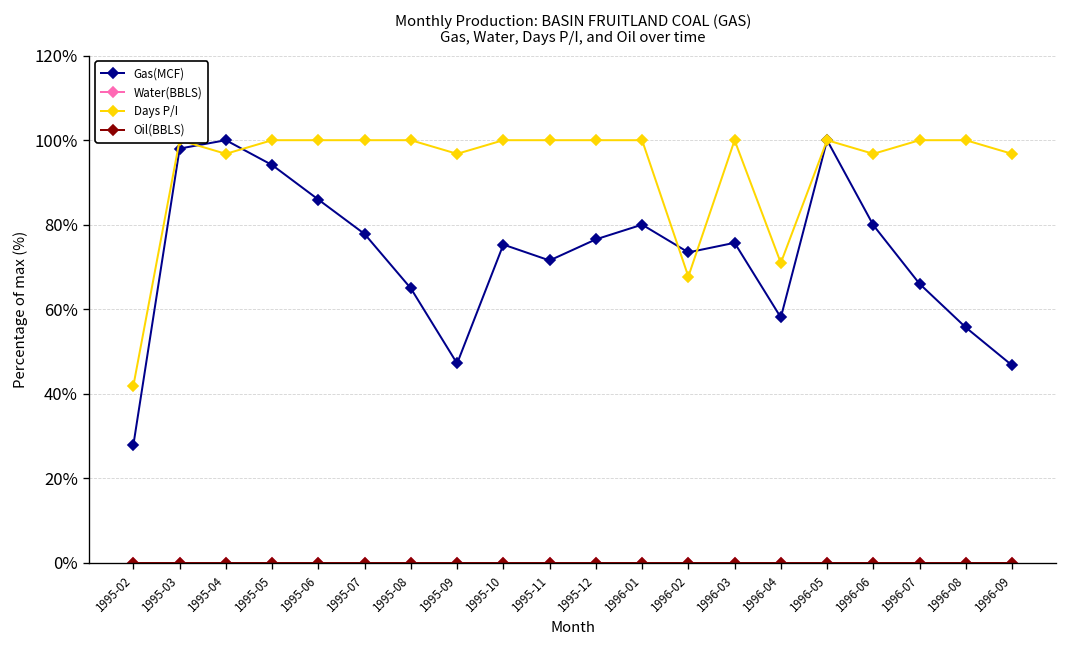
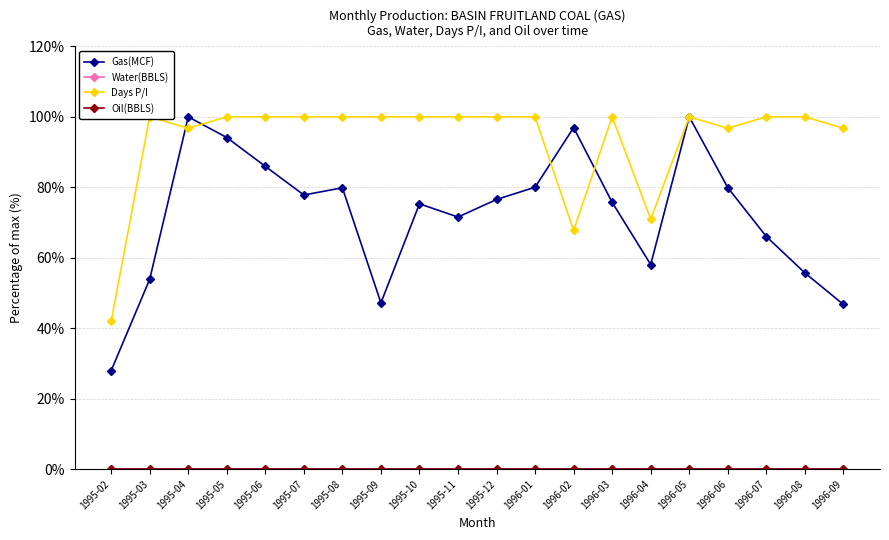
Gas(MCF), 1995-03: 98% -> 54%
Gas(MCF), 1995-08: 65% -> 80%
Days P/I, 1995-09: 97% -> 100%
Gas(MCF), 1996-02: 73% -> 97%
